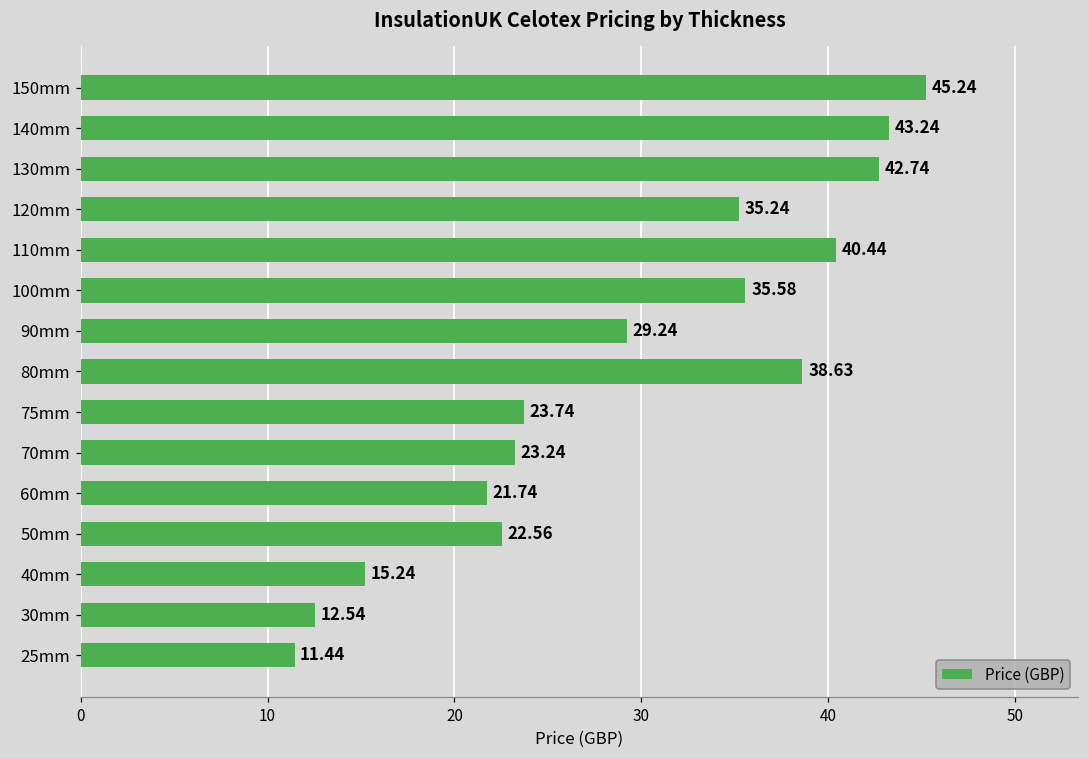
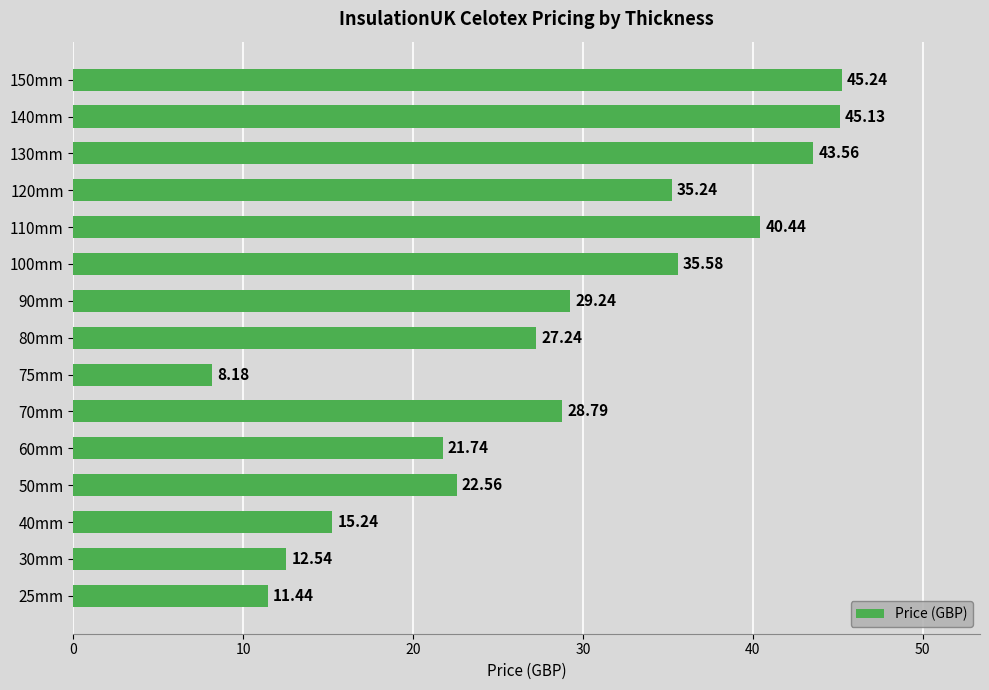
140mm: 43.24 -> 45.13
130mm: 42.74 -> 43.56
80mm: 38.63 -> 27.24
75mm: 23.74 -> 8.18
70mm: 23.24 -> 28.79
